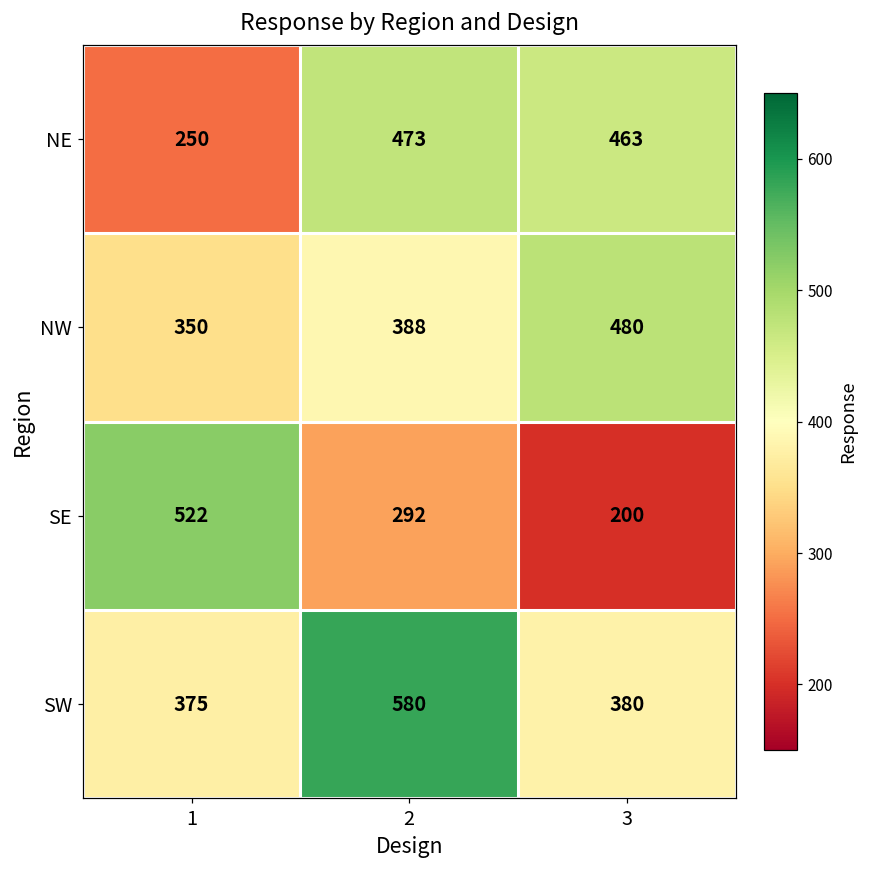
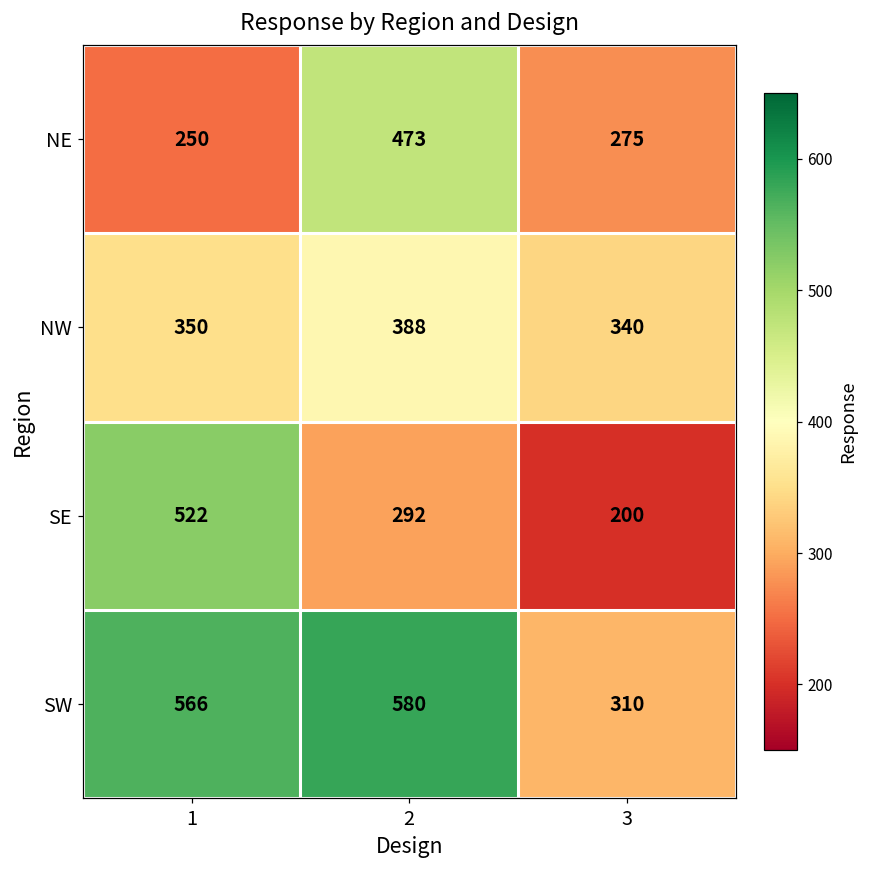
NE, 3: 463 -> 275
NW, 3: 480 -> 340
SW, 1: 375 -> 566
SW, 3: 380 -> 310
